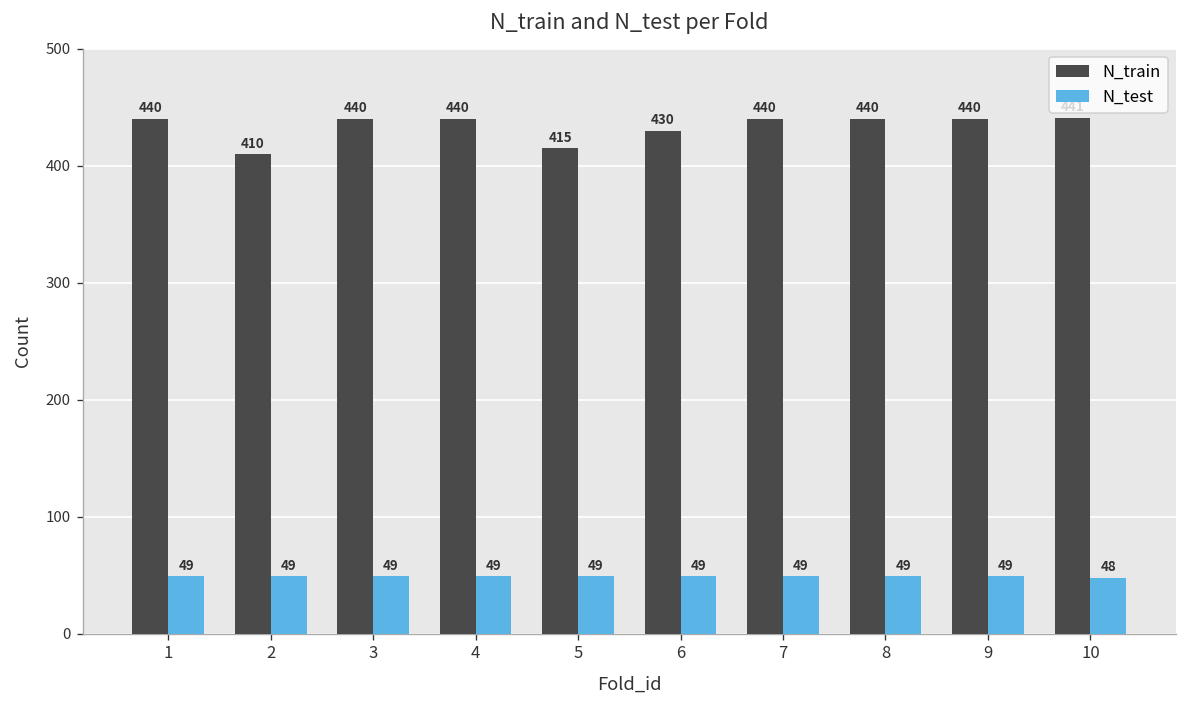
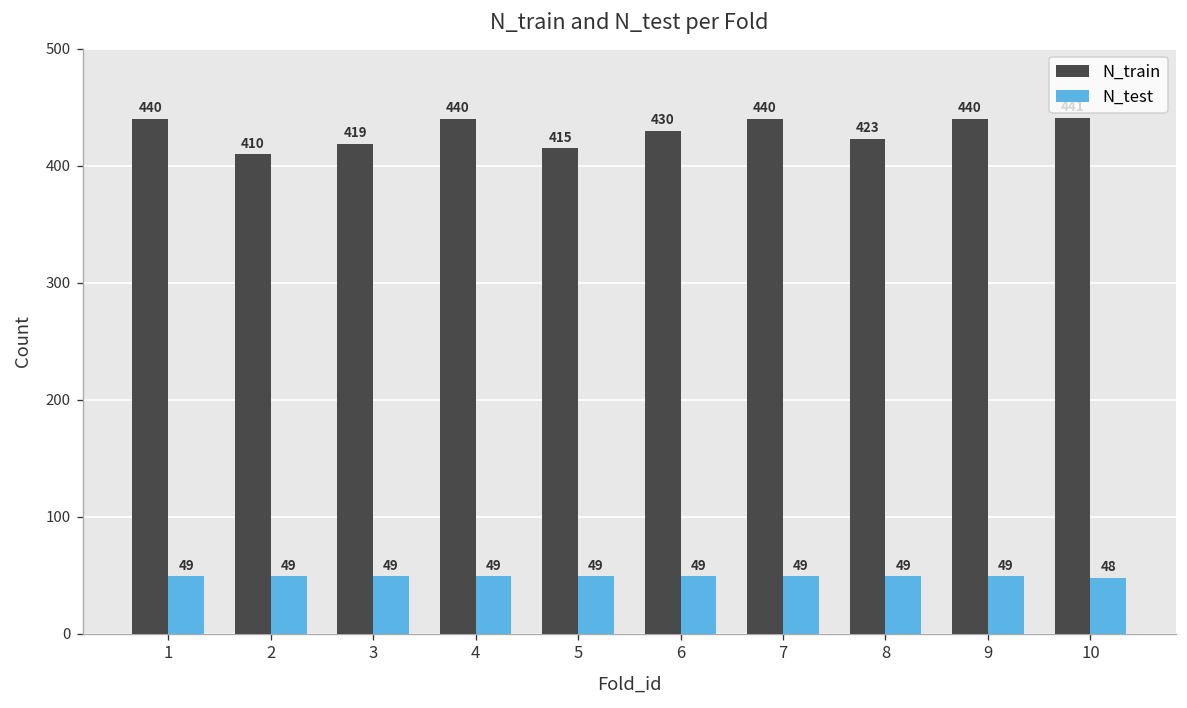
N_train, 3: 440 -> 419
N_train, 8: 440 -> 423
